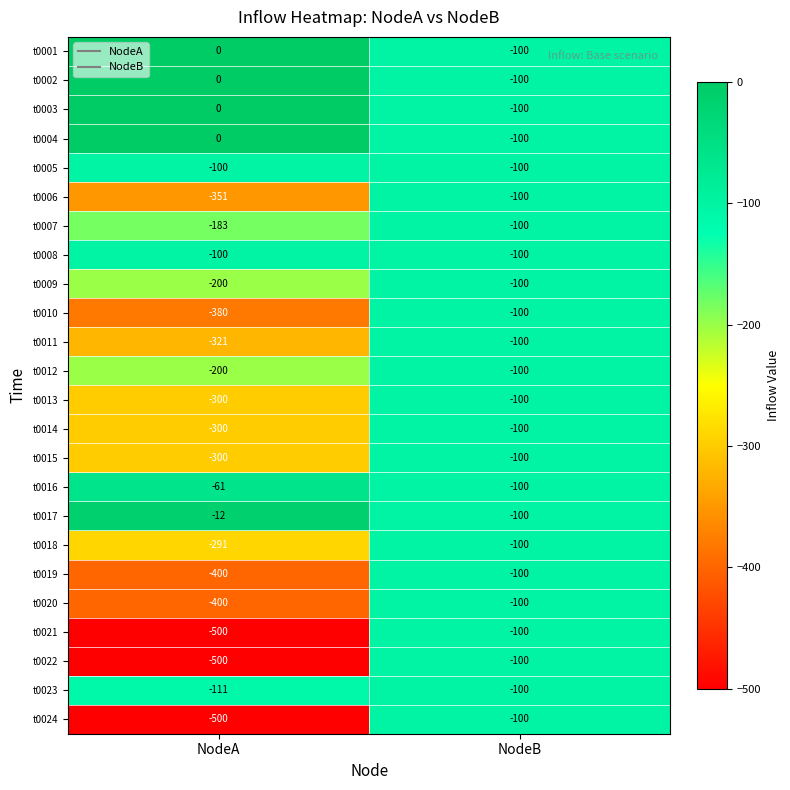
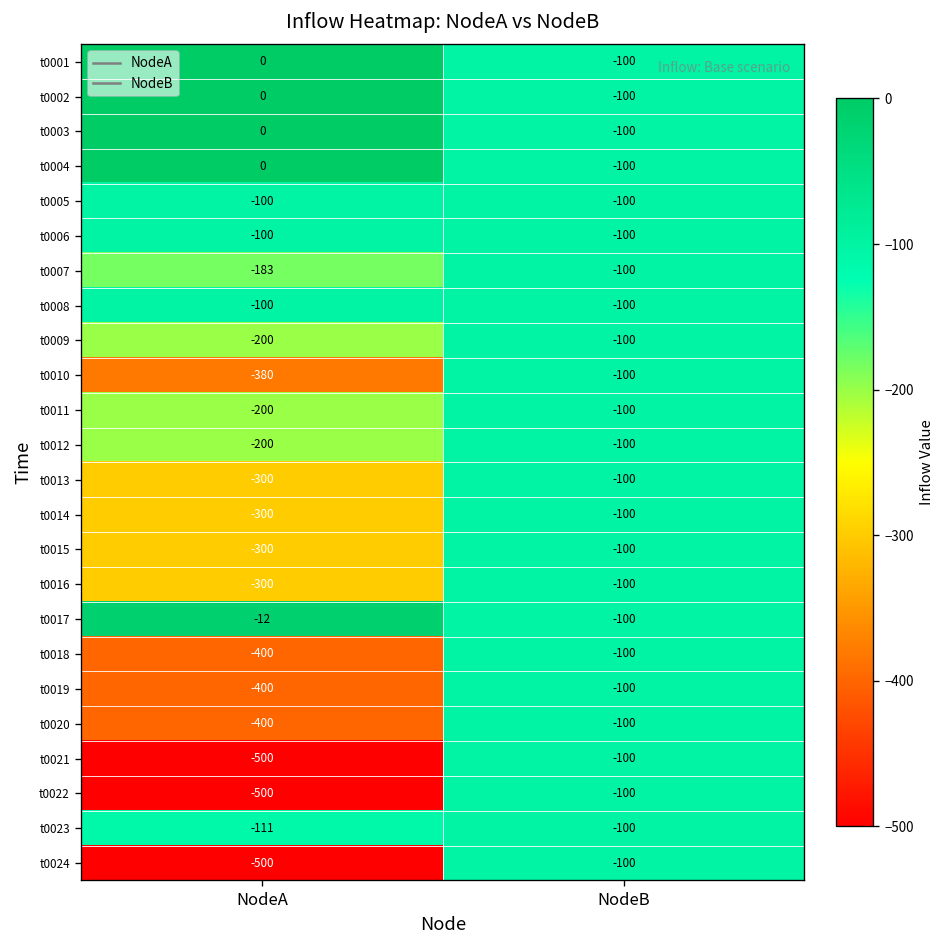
t0006, NodeA: -351 -> -100
t0011, NodeA: -321 -> -200
t0016, NodeA: -61 -> -300
t0018, NodeA: -291 -> -400
